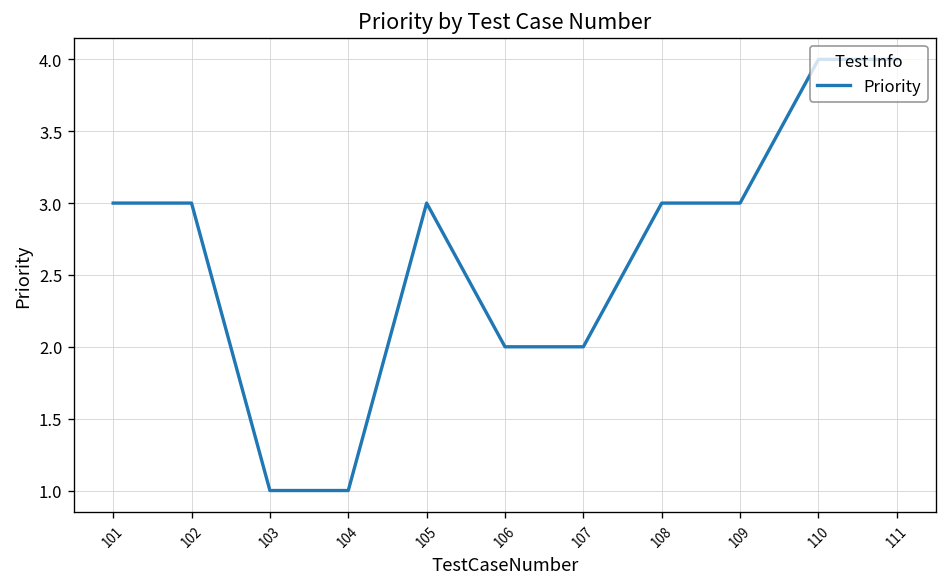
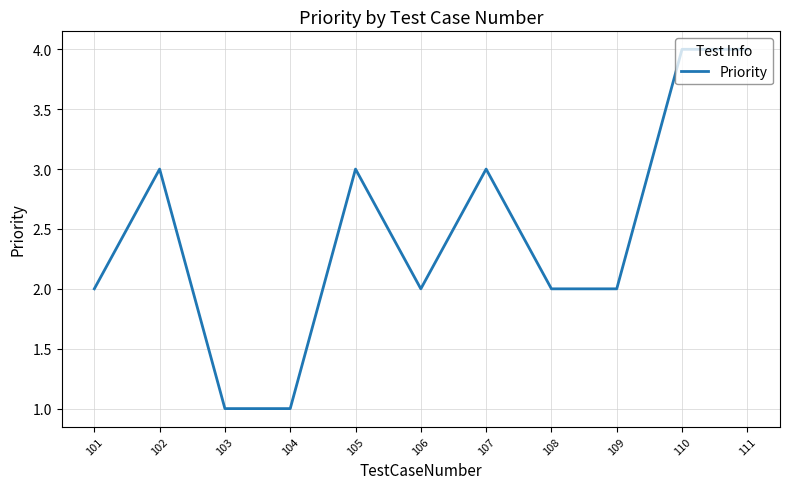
101: 3 -> 2
107: 2 -> 3
108: 3 -> 2
109: 3 -> 2
